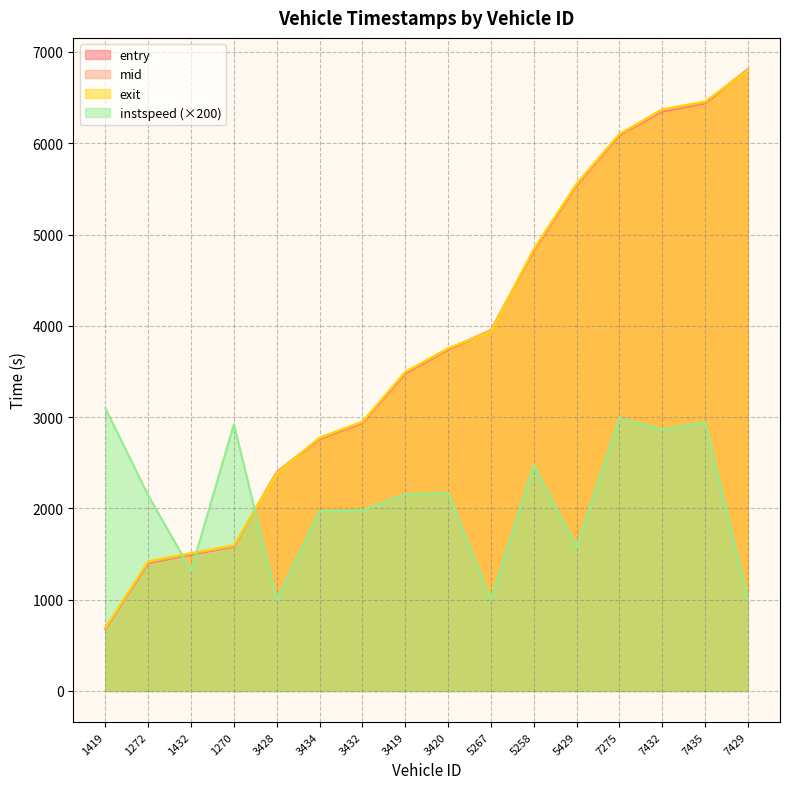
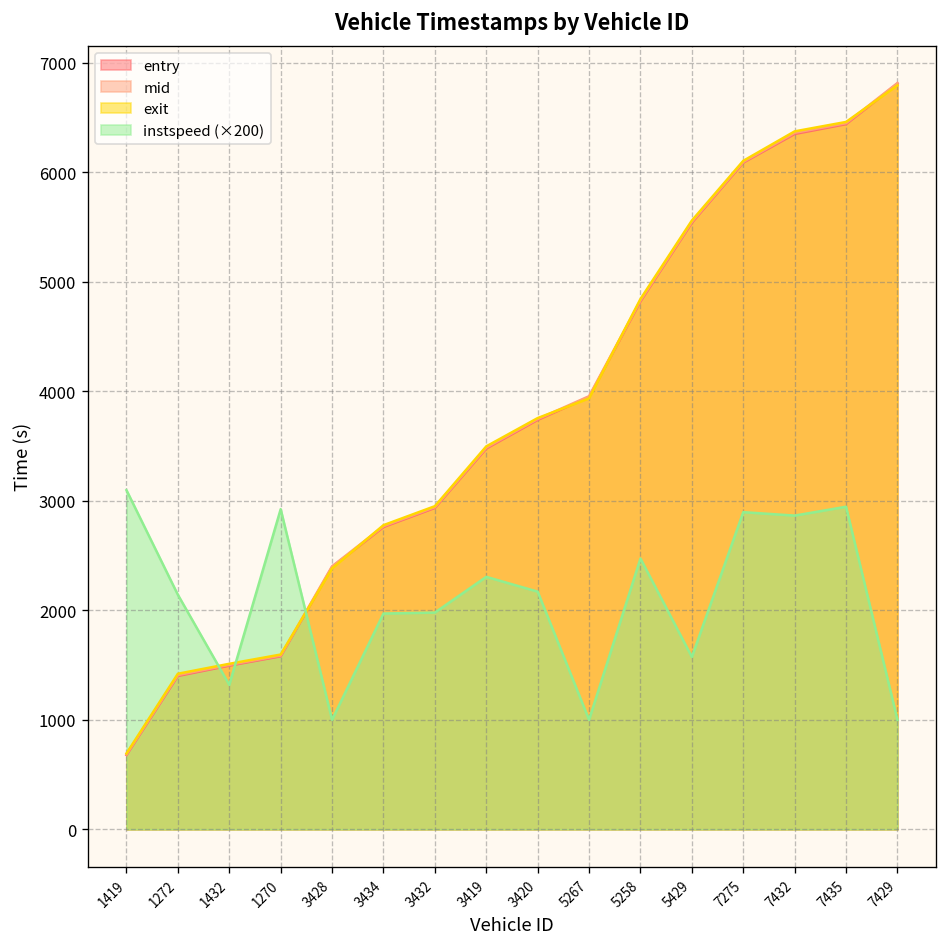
instspeed (×200), 3419: 2200 -> 2300
instspeed (×200), 7275: 3000 -> 2900
